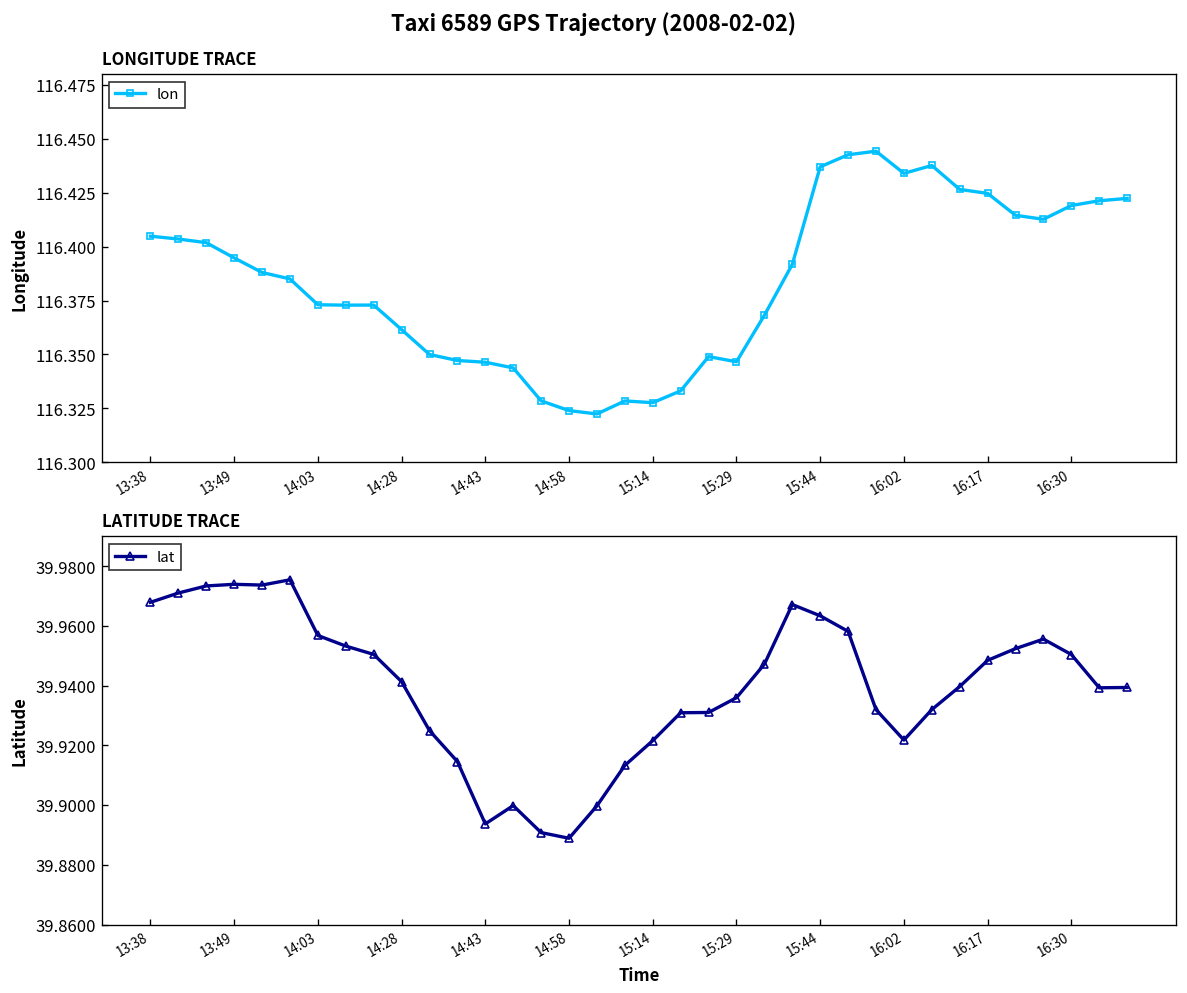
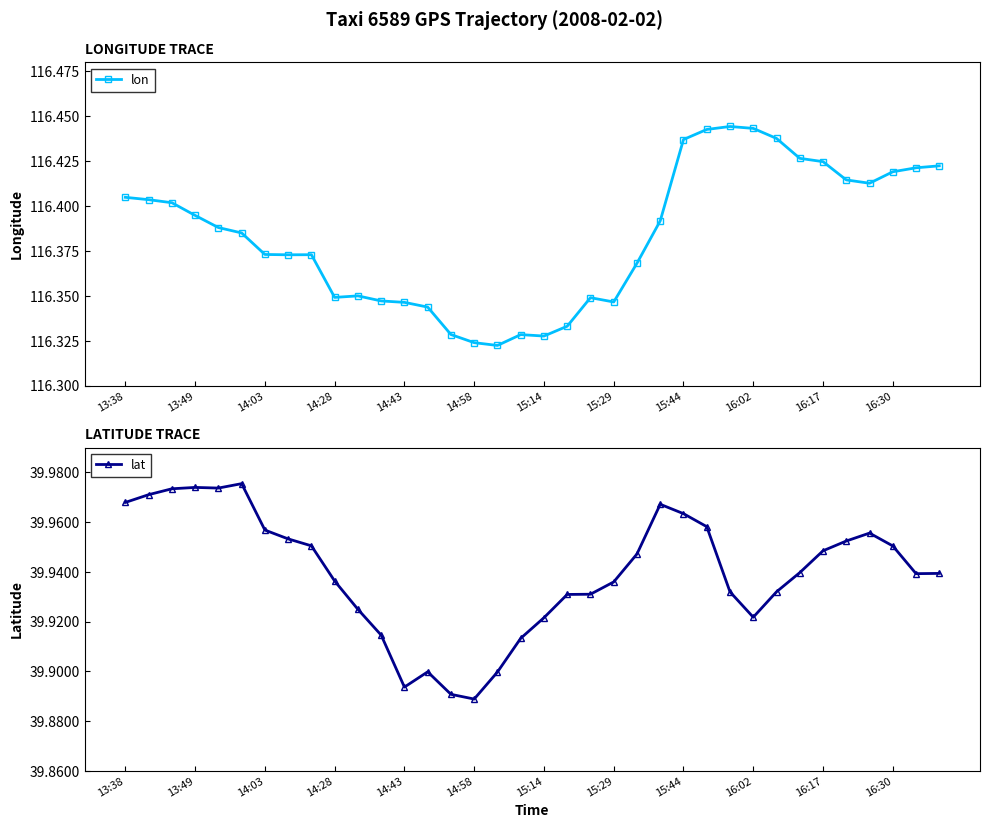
LONGITUDE TRACE, 14:28: 116.362 -> 116.349
LONGITUDE TRACE, 16:02: 116.434 -> 116.443
LATITUDE TRACE, 14:28: 39.941 -> 39.936
